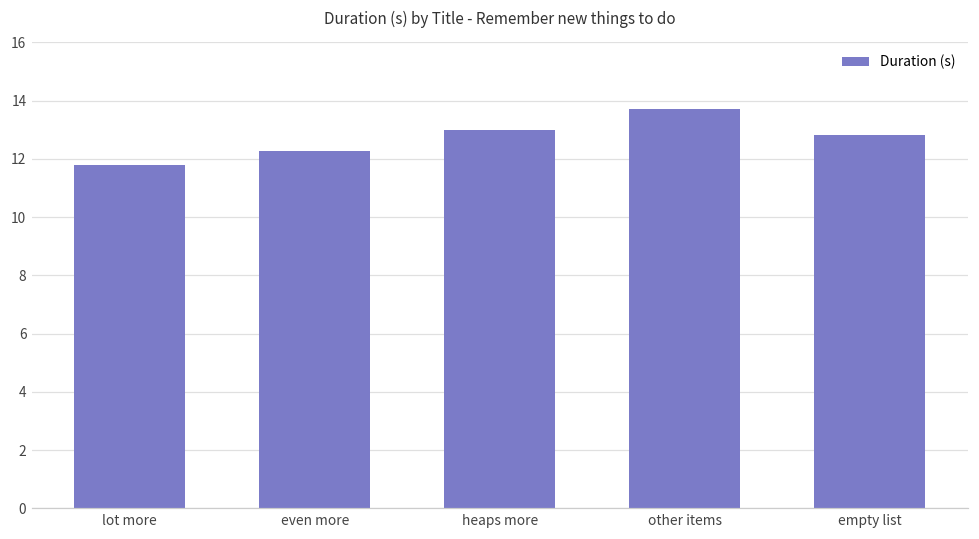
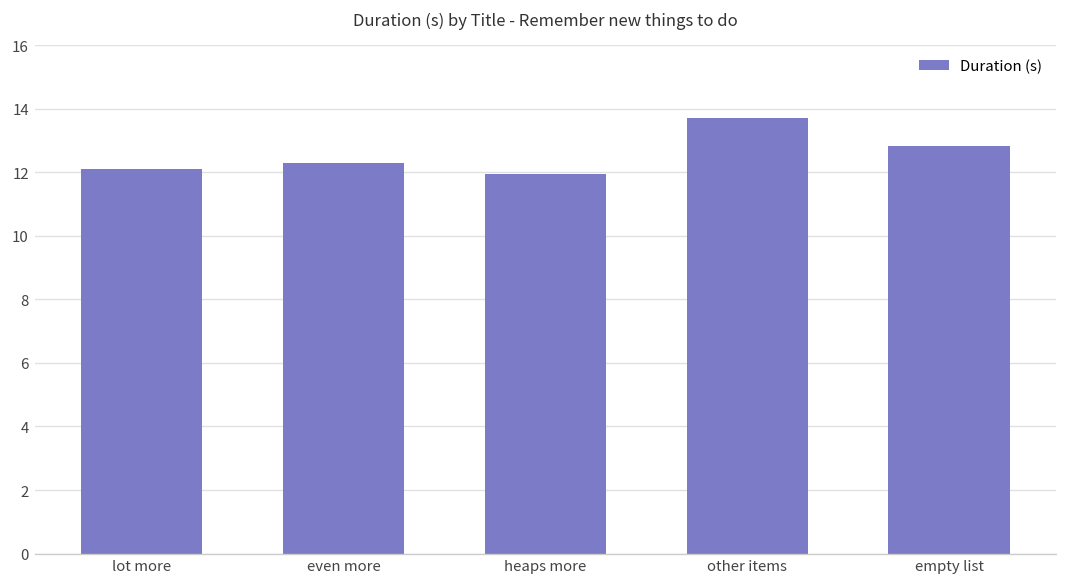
lot more: 11.8 -> 12.1
heaps more: 13.0 -> 12.0
